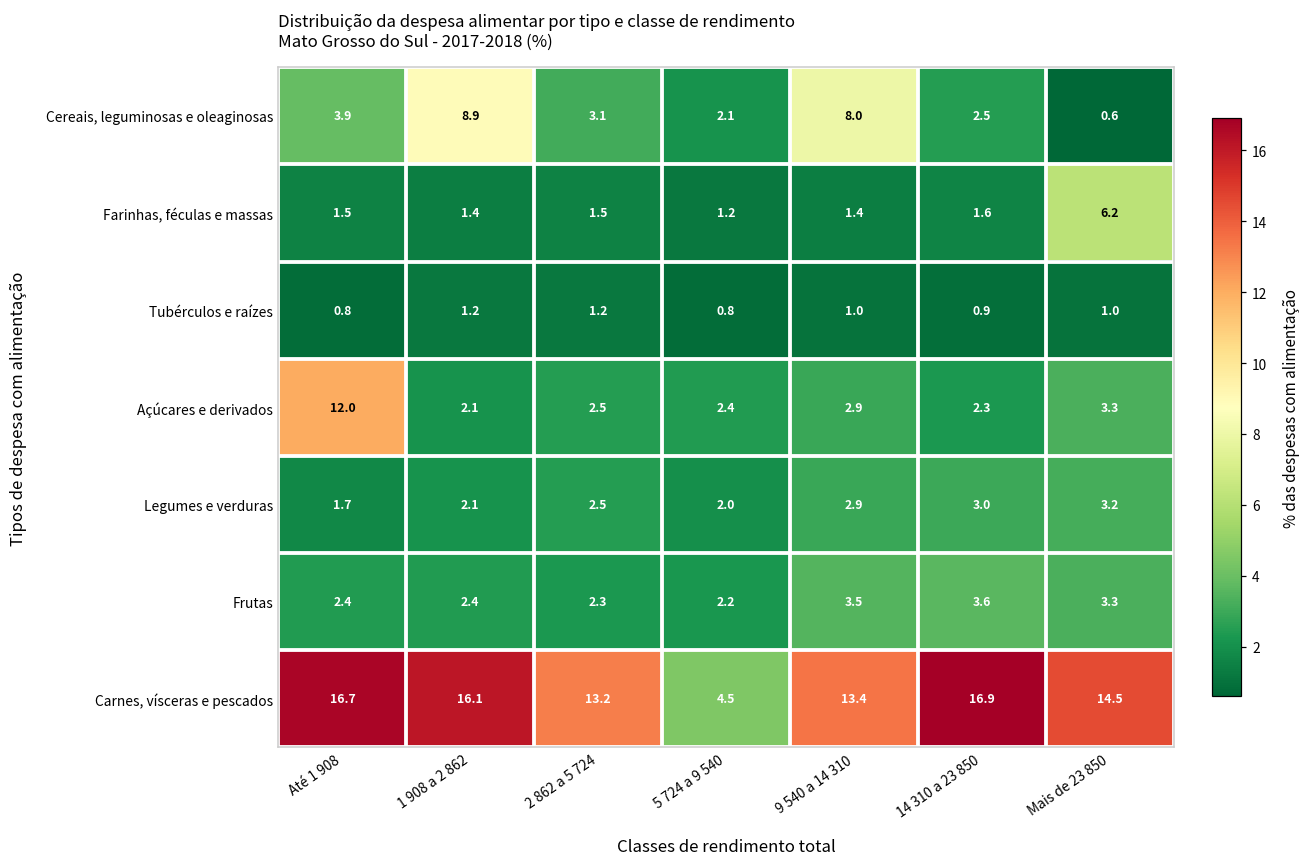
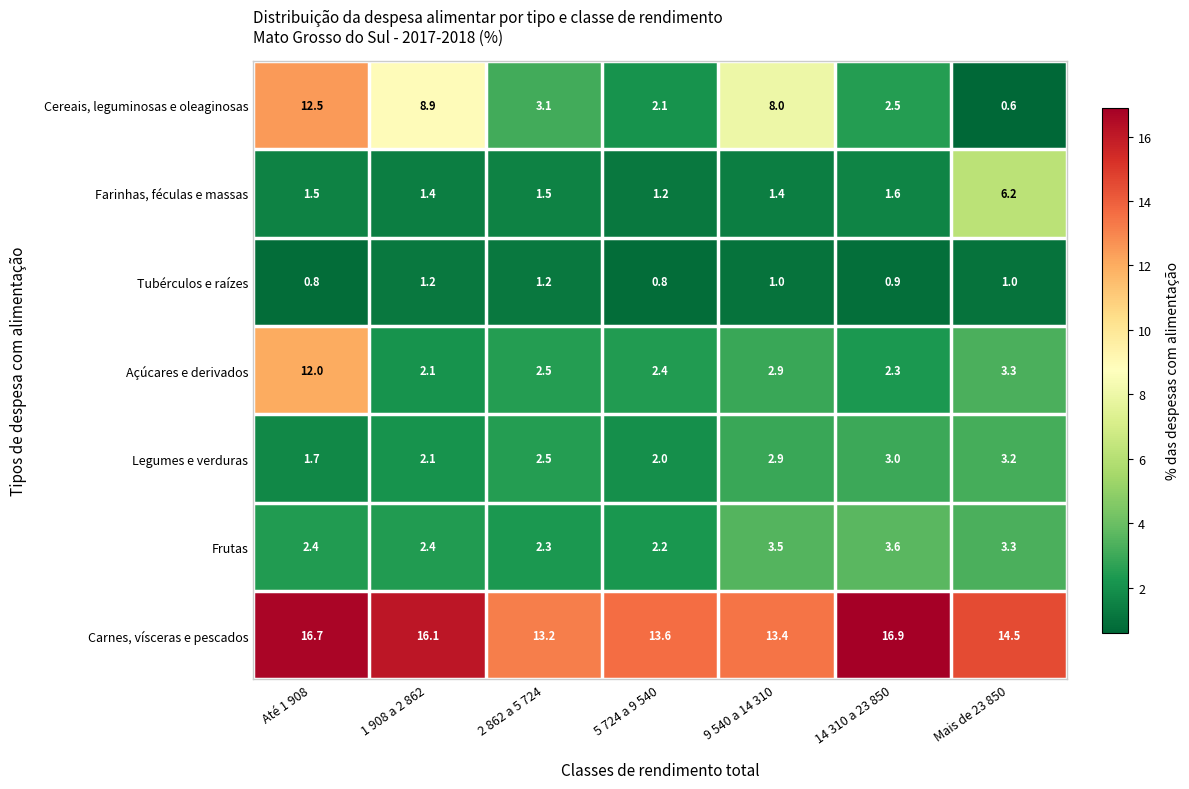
Cereais, leguminosas e oleaginosas, Até 1 908: 3.9 -> 12.5
Carnes, vísceras e pescados, 5 724 a 9 540: 4.5 -> 13.6
